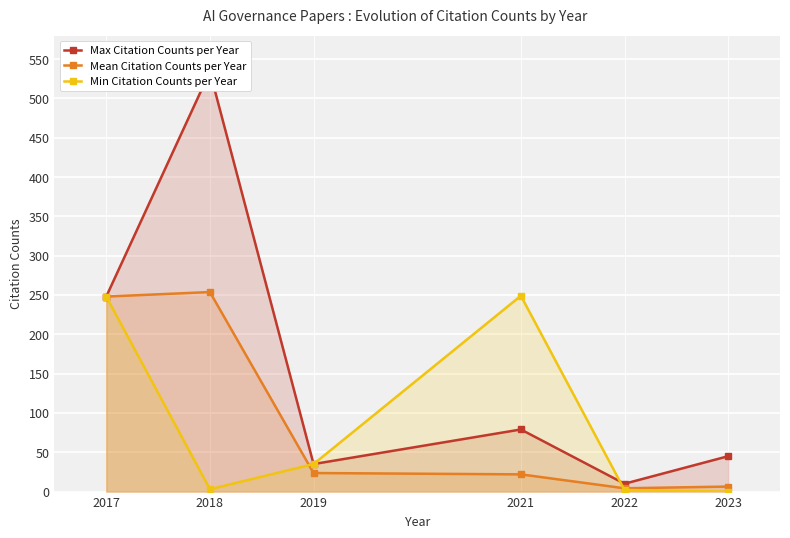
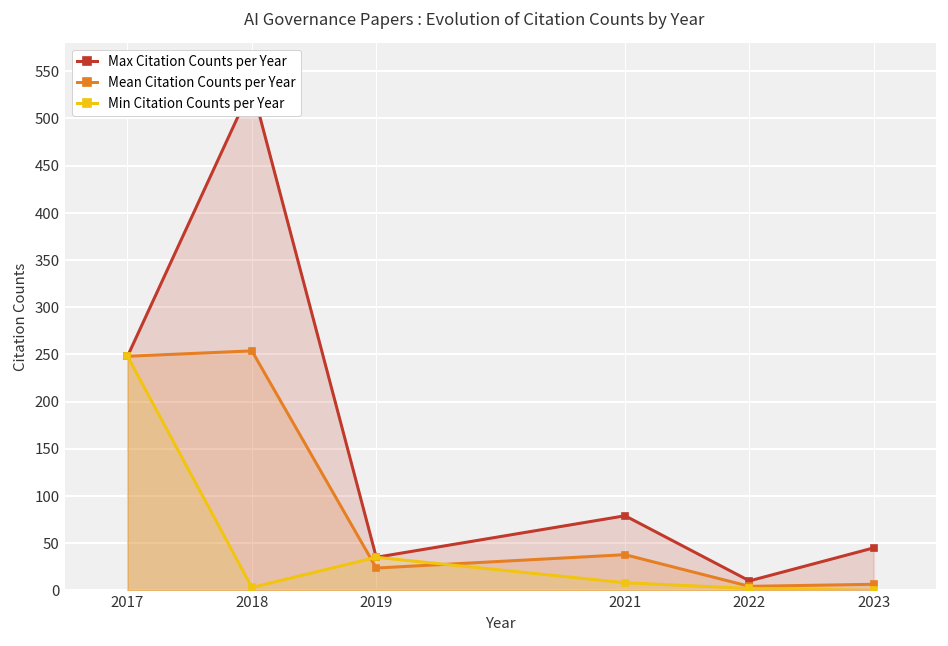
Mean Citation Counts per Year, 2021: 20 -> 40
Min Citation Counts per Year, 2021: 250 -> 10
